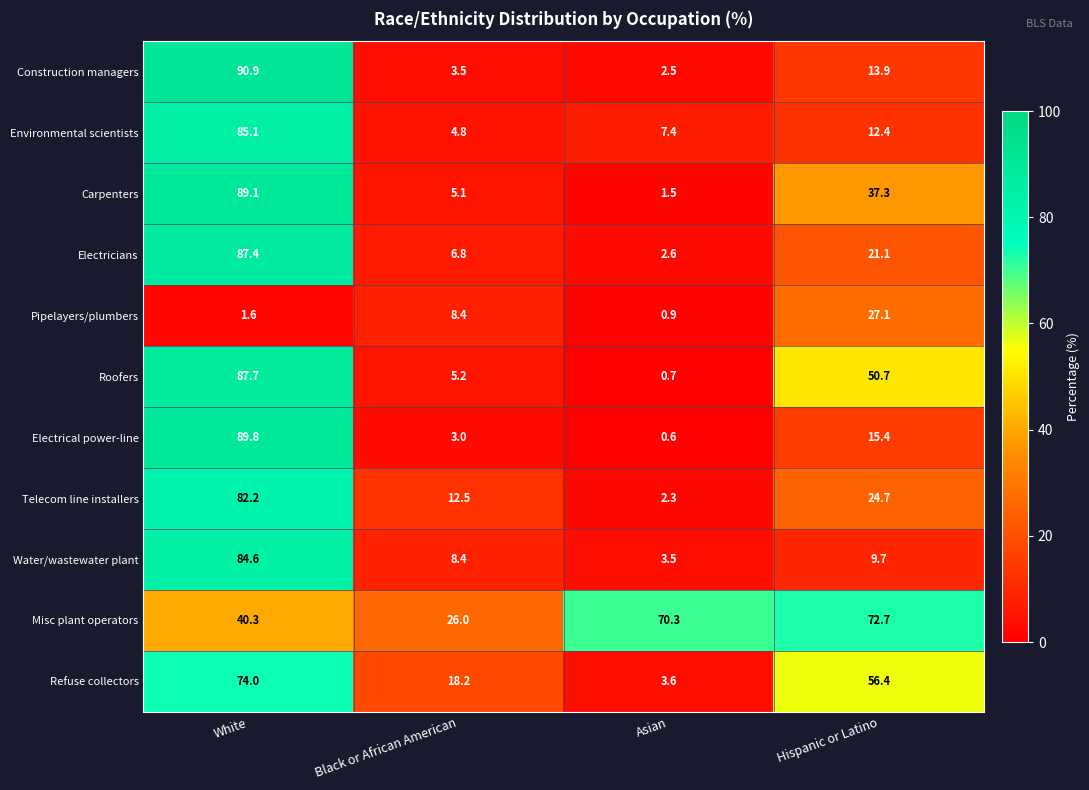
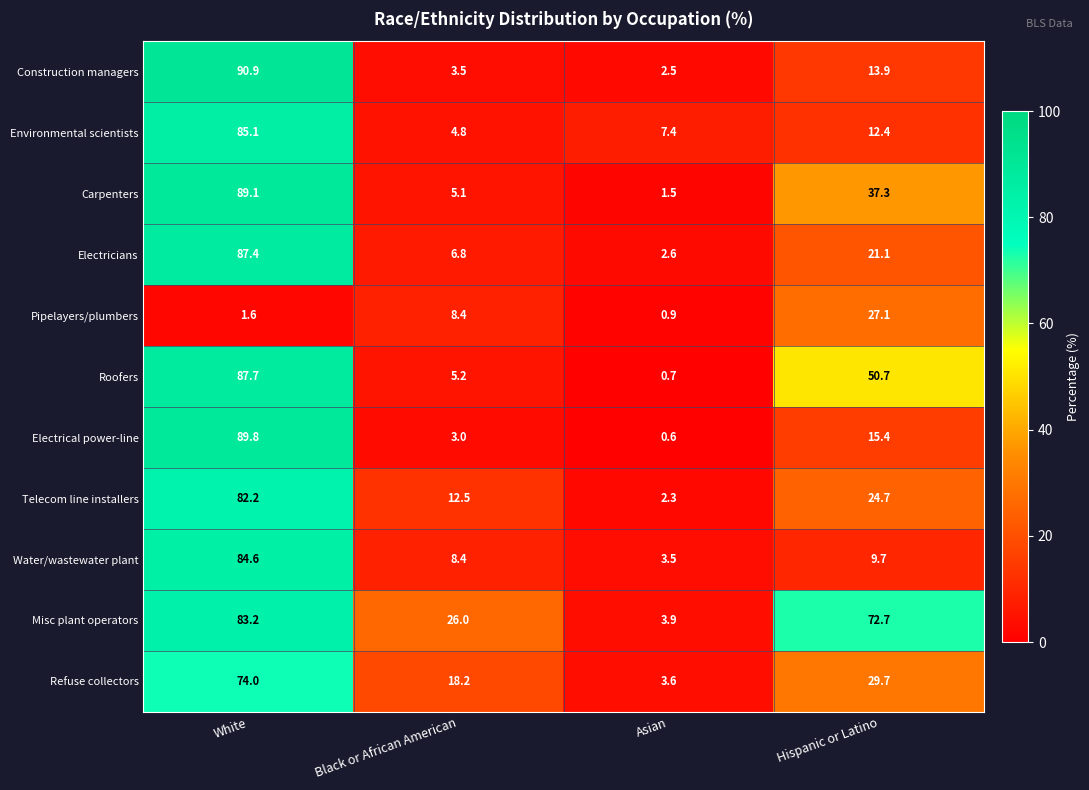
Misc plant operators, White: 40.3 -> 83.2
Misc plant operators, Asian: 70.3 -> 3.9
Refuse collectors, Hispanic or Latino: 56.4 -> 29.7
